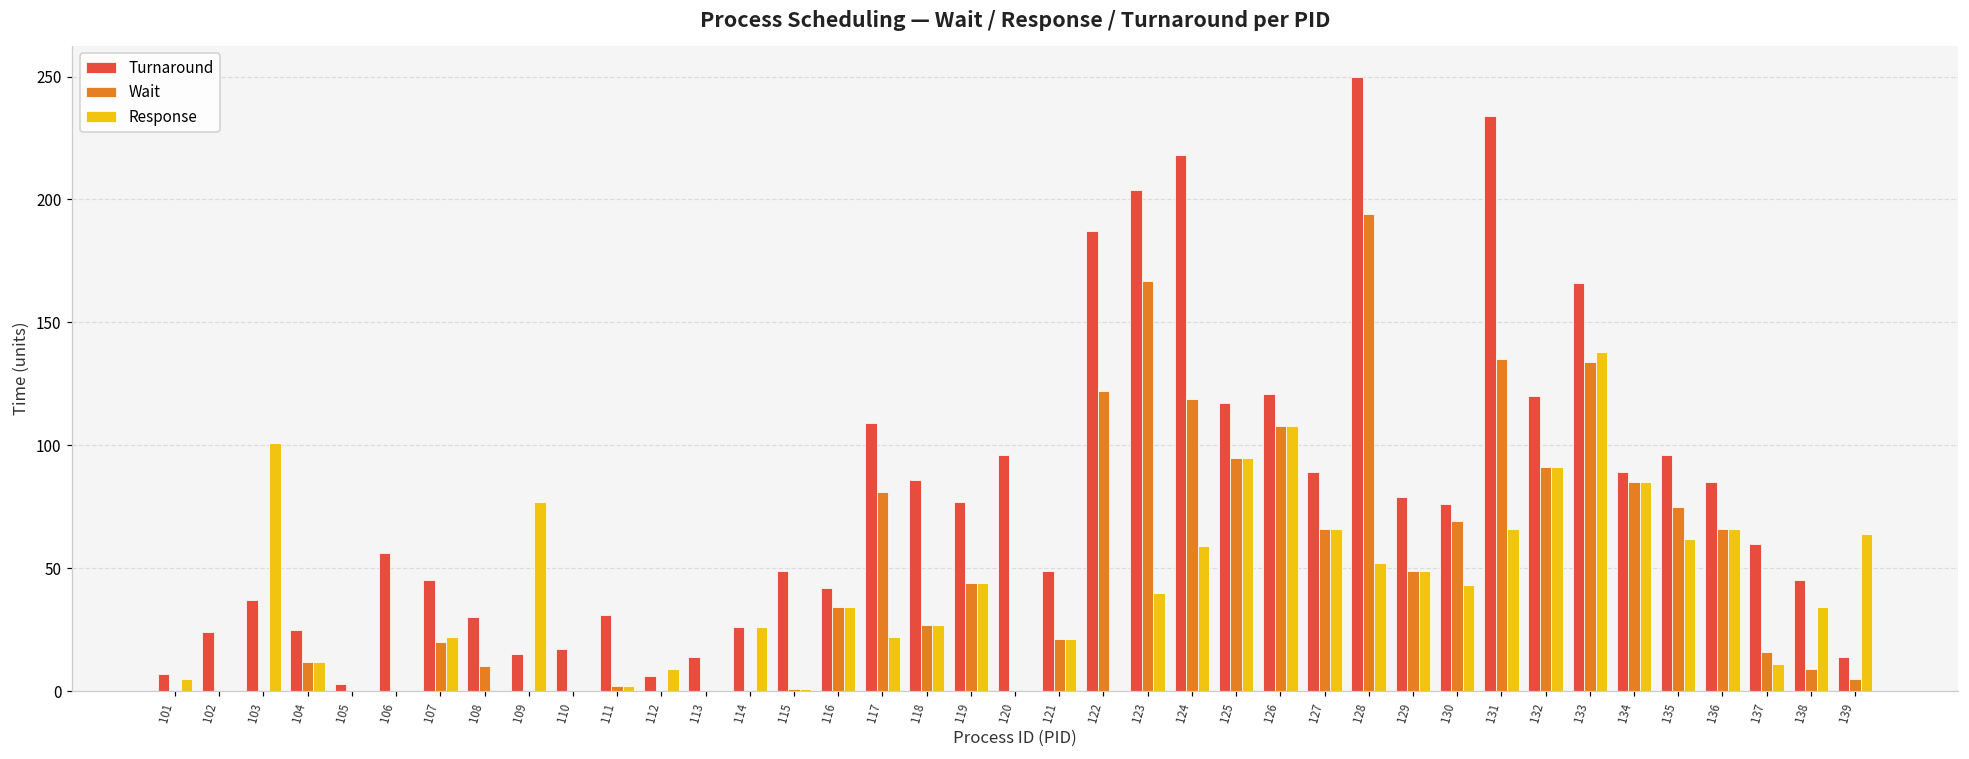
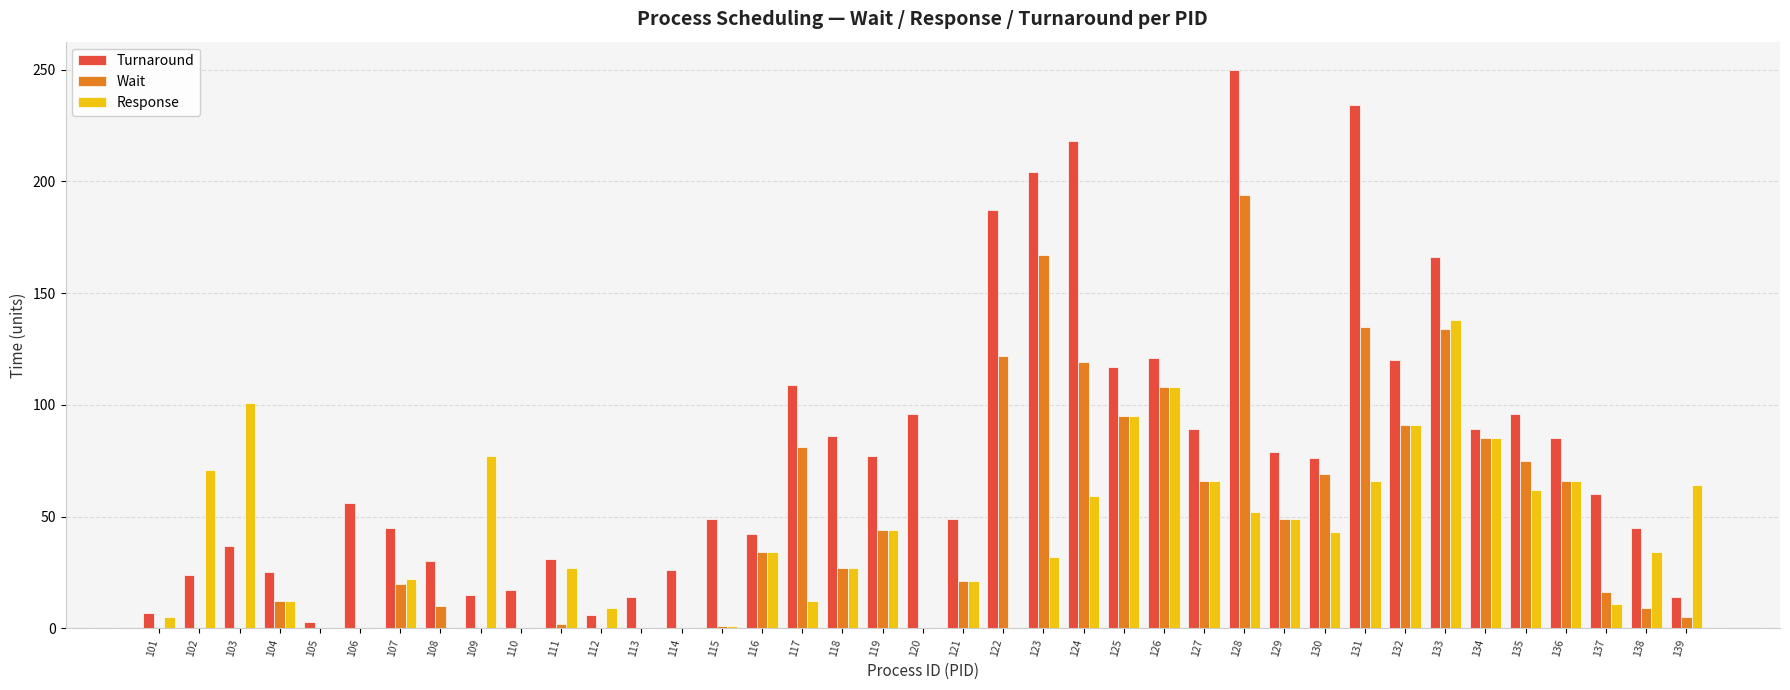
Response, 102: 0 -> 71
Response, 111: 2 -> 27
Response, 114: 26 -> 0
Response, 117: 22 -> 12
Response, 123: 40 -> 32
